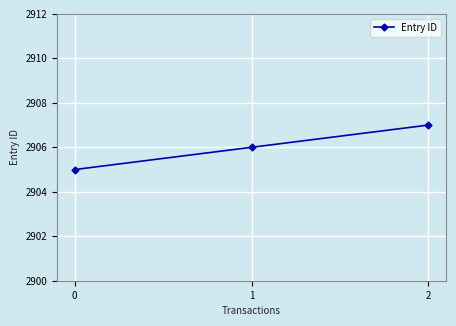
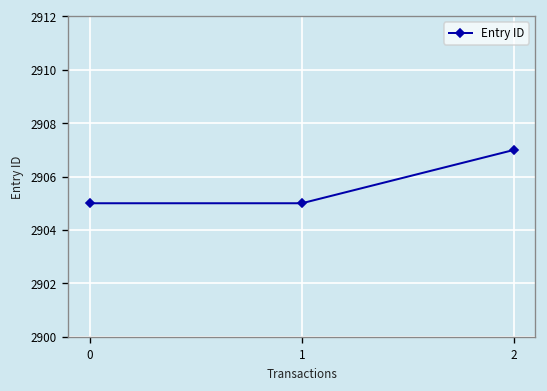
1: 2906 -> 2905
